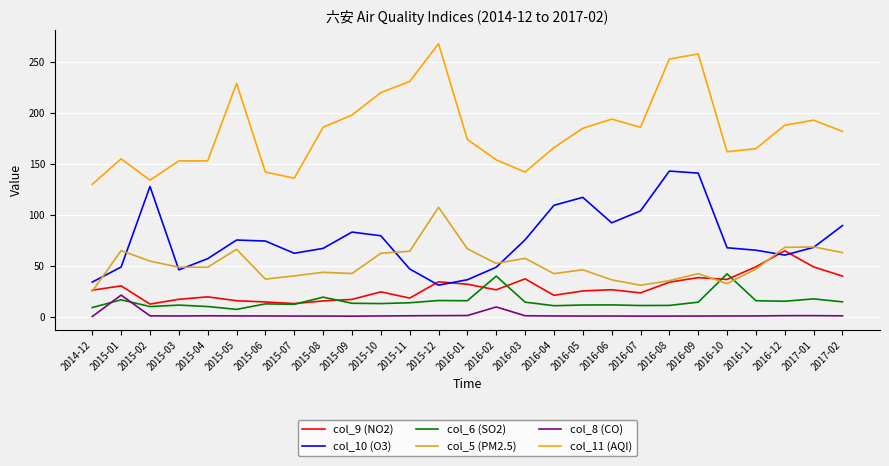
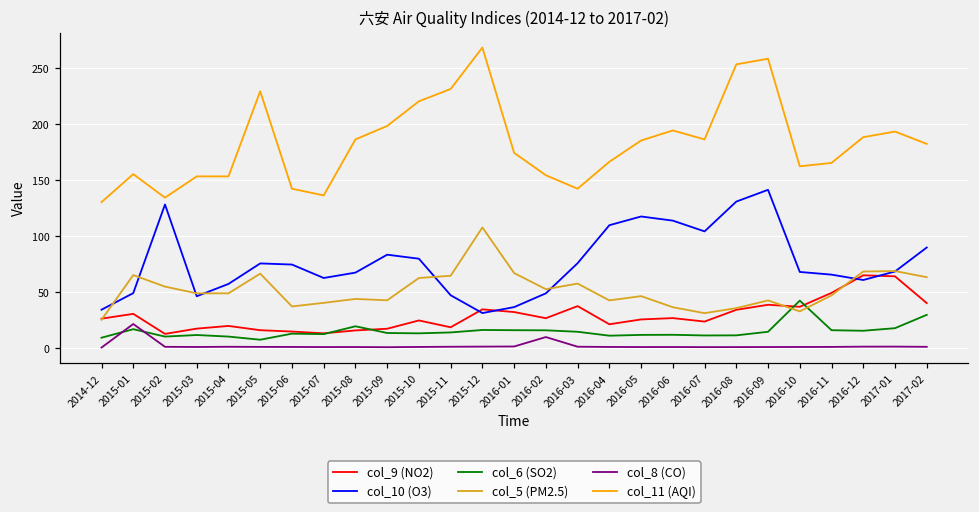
col_6 (SO2), 2016-02: 40 -> 16
col_10 (O3), 2016-06: 92 -> 114
col_10 (O3), 2016-08: 143 -> 131
col_9 (NO2), 2017-01: 49 -> 64
col_6 (SO2), 2017-02: 15 -> 29
